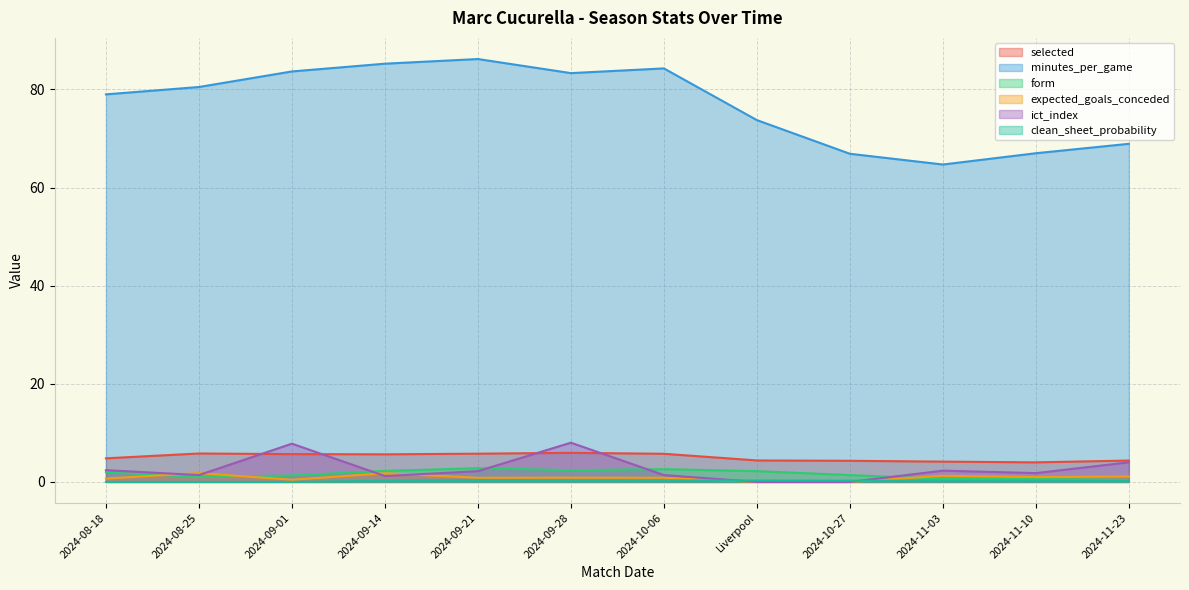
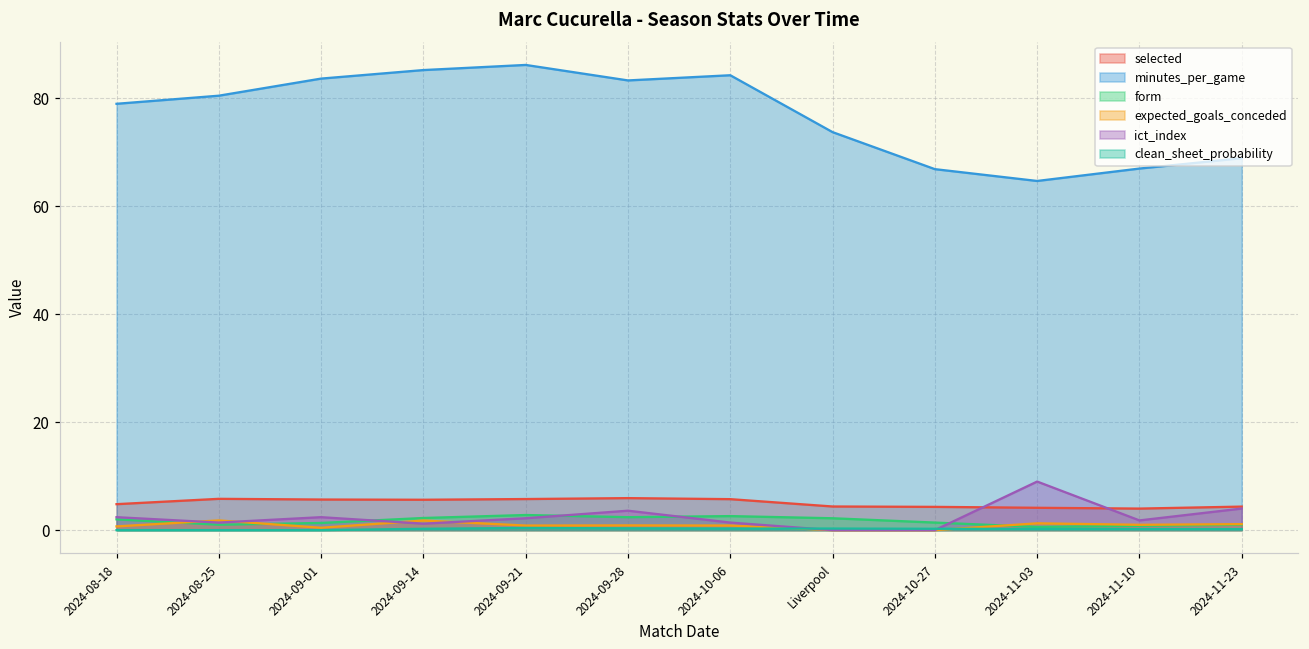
ict_index, 2024-09-01: 8 -> 2
ict_index, 2024-09-28: 8 -> 4
ict_index, 2024-11-03: 2 -> 9
